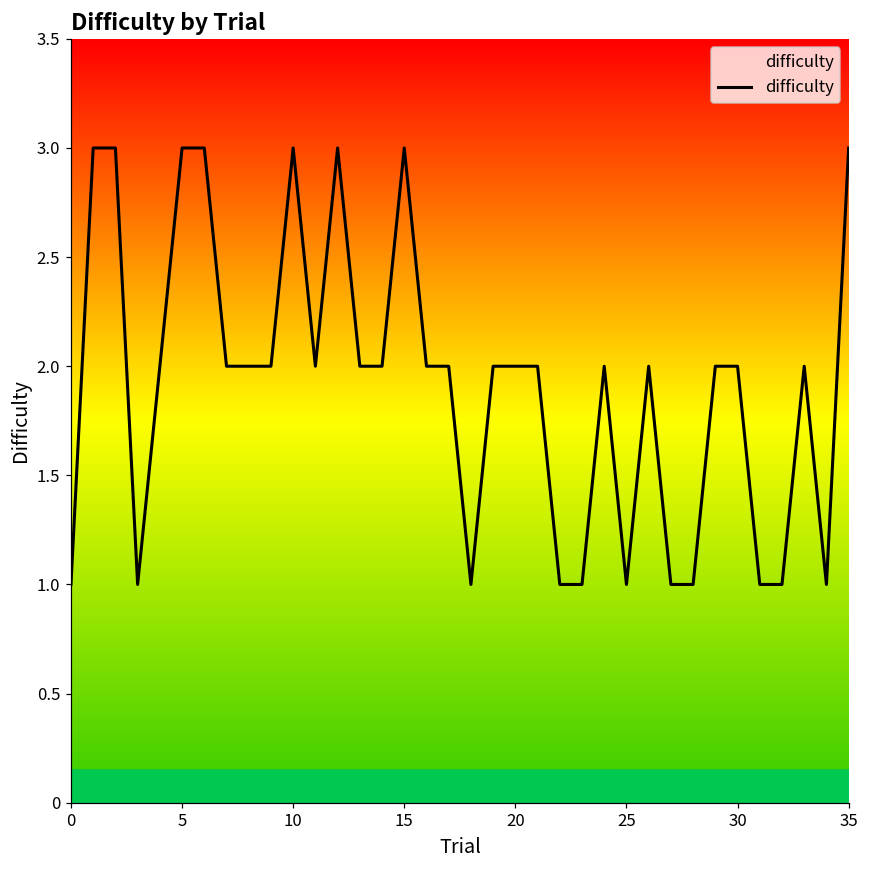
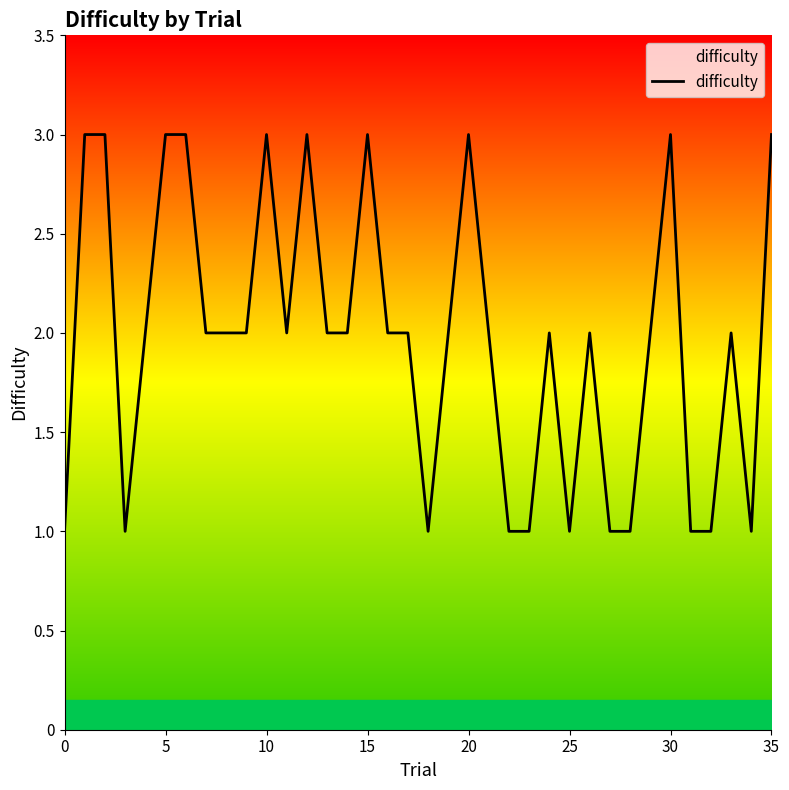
20: 2 -> 3
30: 2 -> 3
